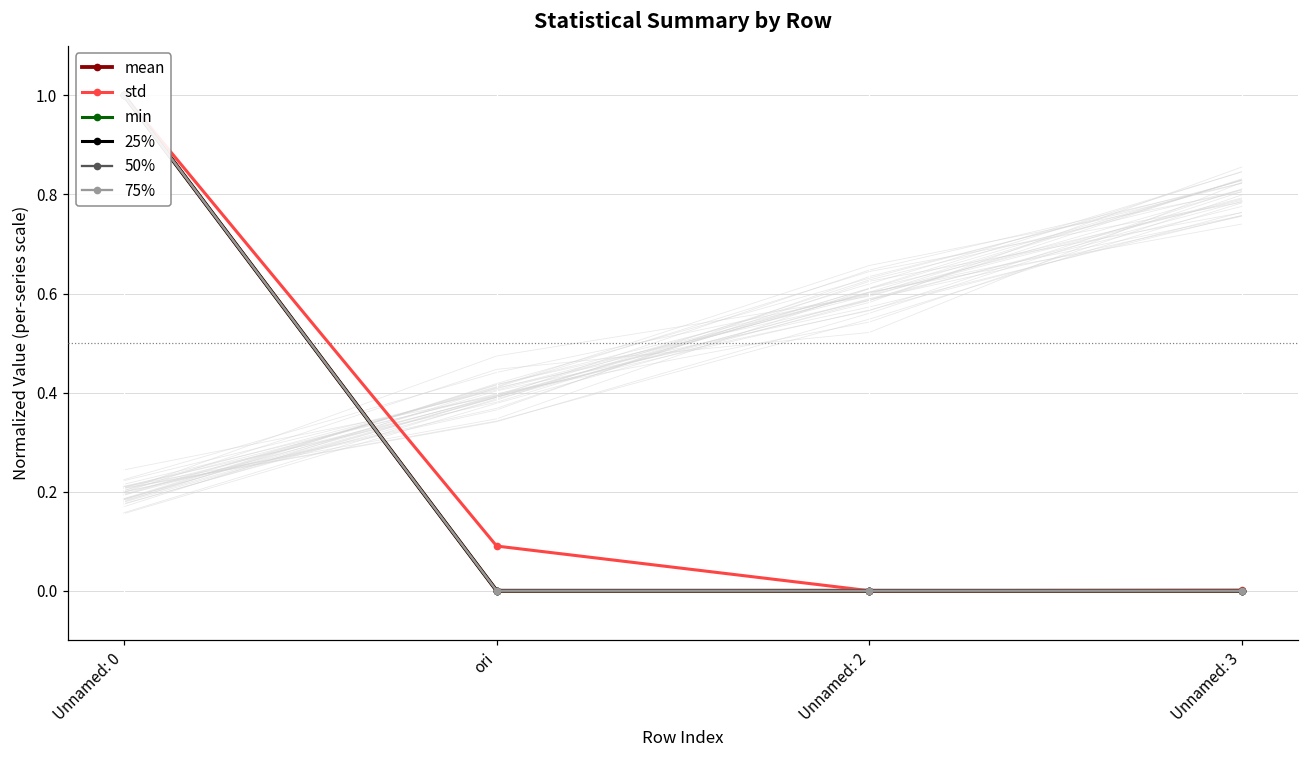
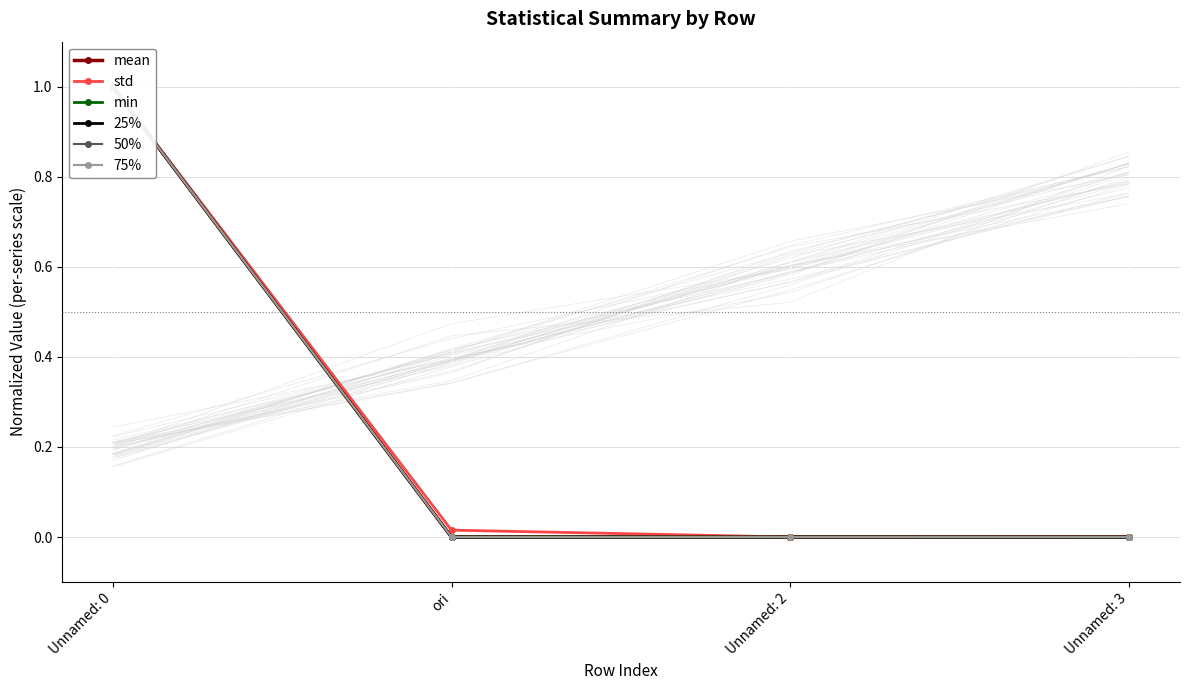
std, ori: 0.09 -> 0.02
